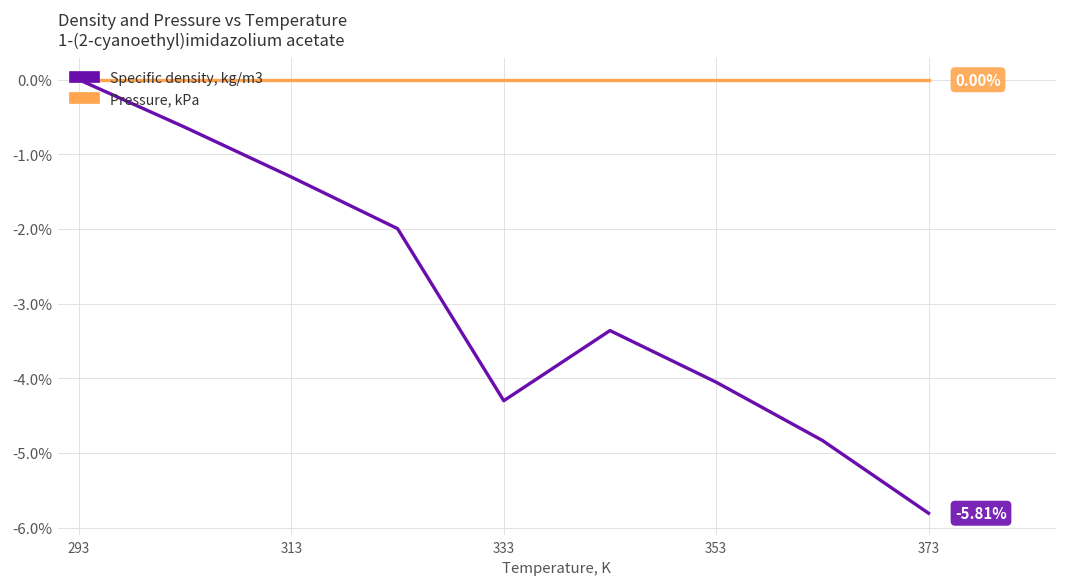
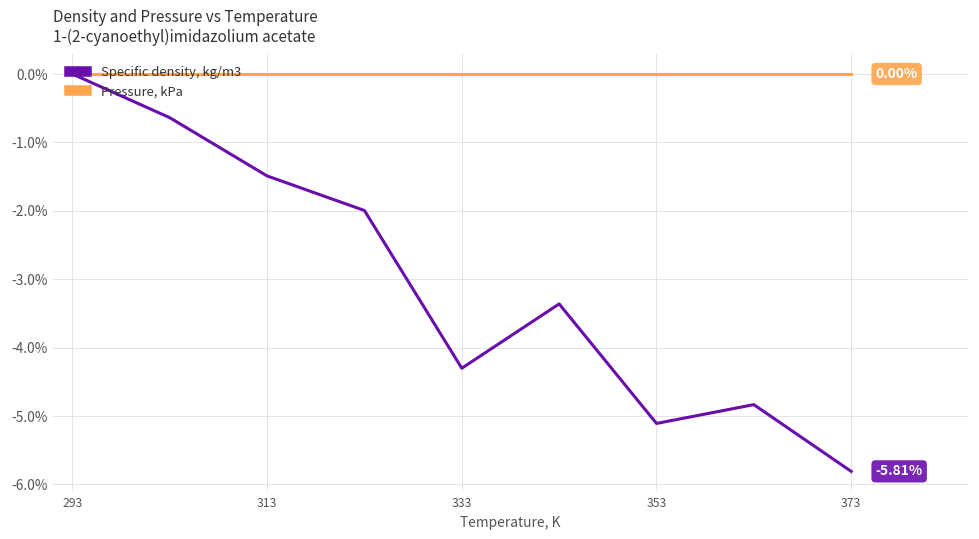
Specific density, kg/m3, 313: -1.3% -> -1.5%
Specific density, kg/m3, 353: -4.1% -> -5.1%
